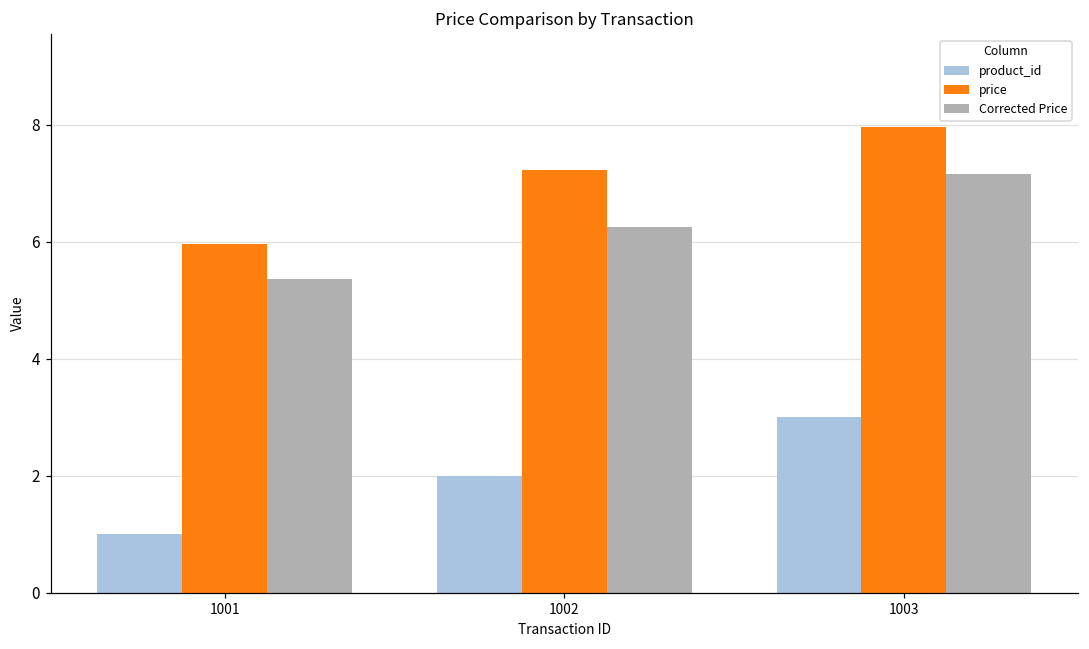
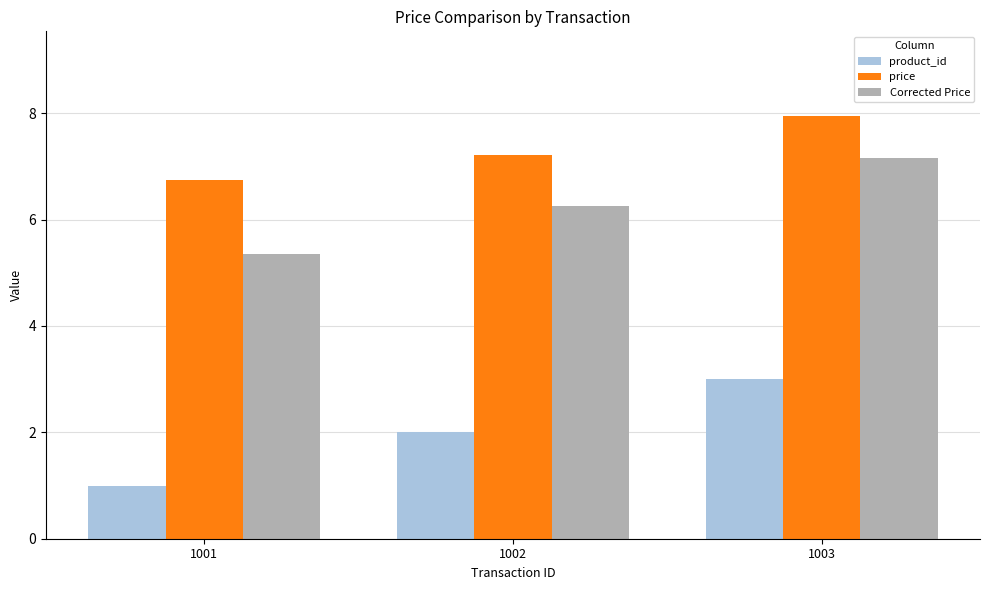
price, 1001: 6.0 -> 6.8
